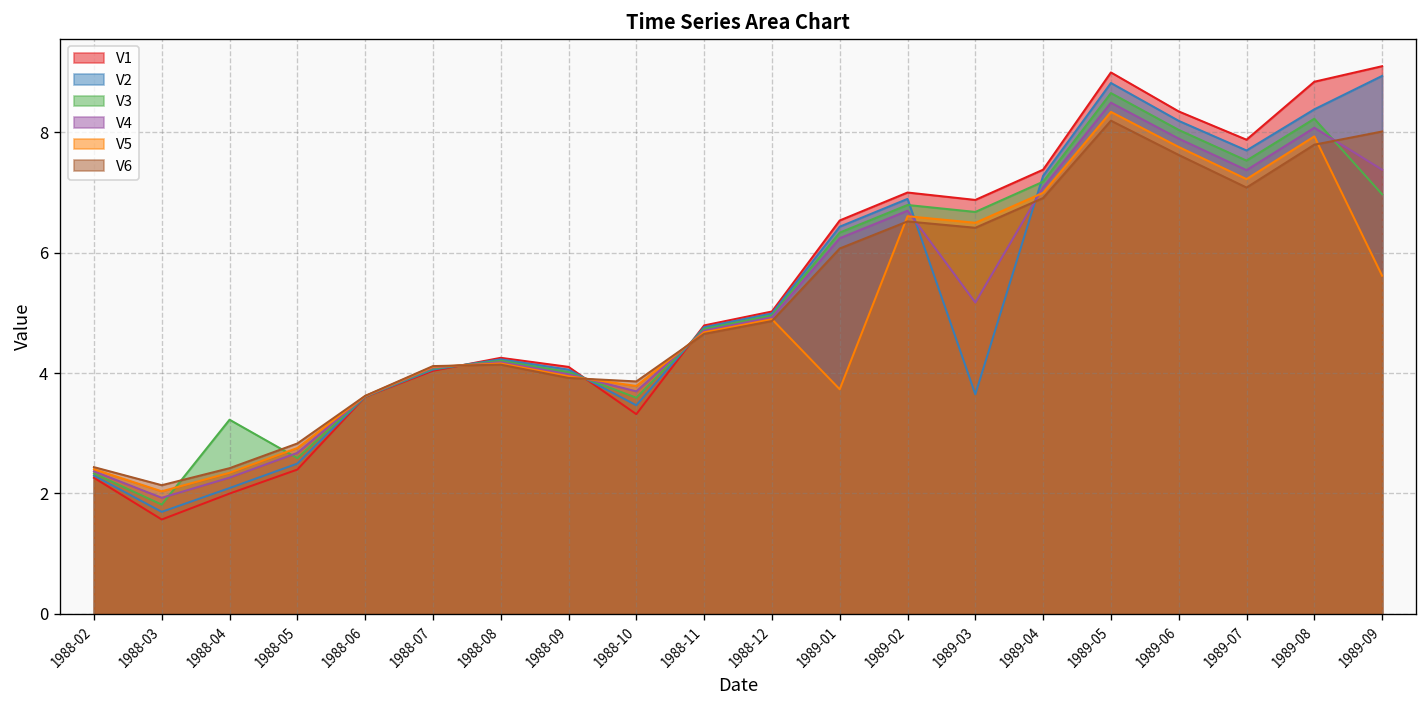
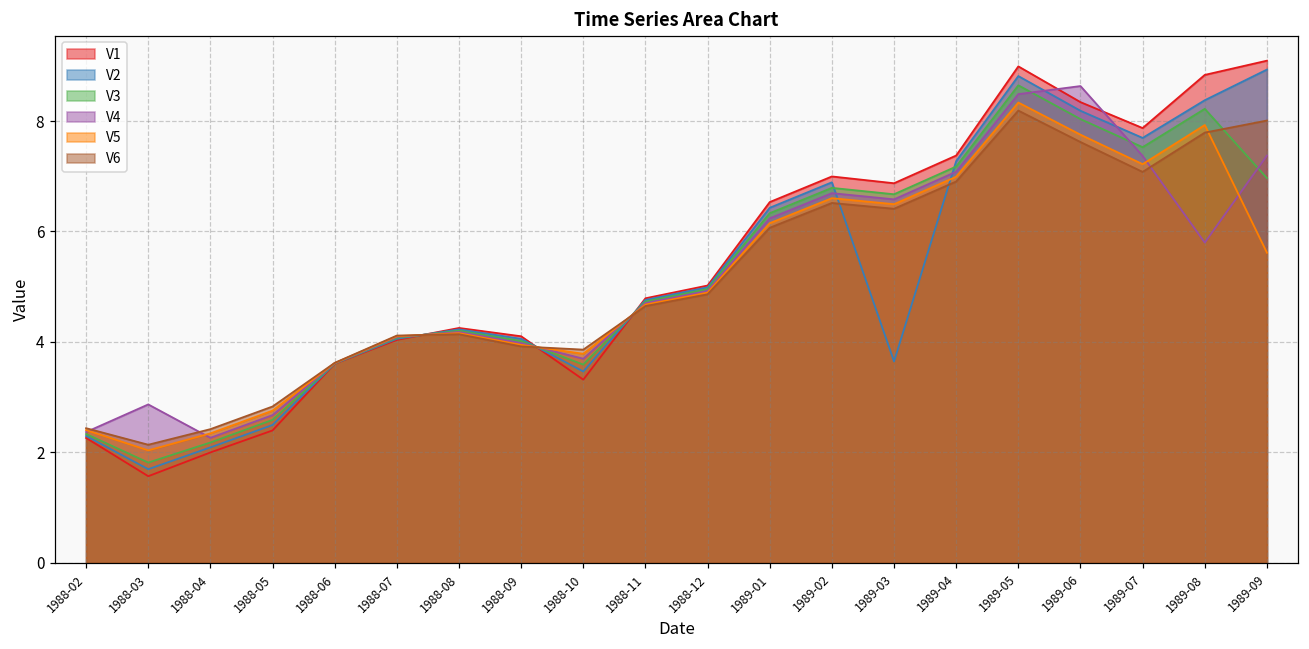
V4, 1988-03: 1.9 -> 2.9
V3, 1988-04: 3.2 -> 2.2
V5, 1989-01: 3.7 -> 6.2
V4, 1989-03: 5.2 -> 6.6
V4, 1989-06: 7.9 -> 8.6
V4, 1989-08: 8.1 -> 5.8
